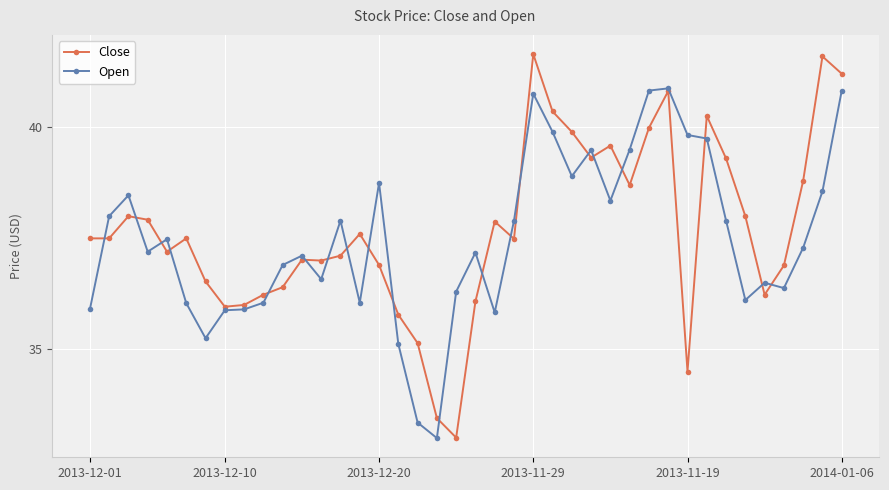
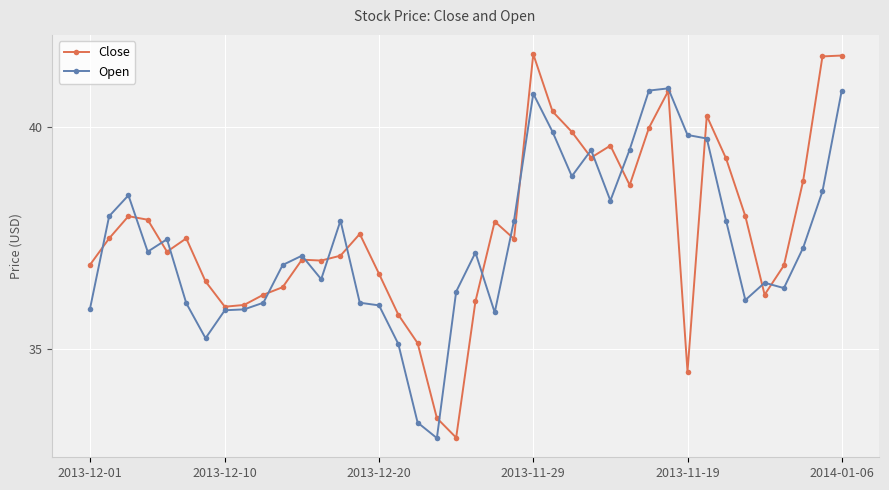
Close, 2013-12-01: 37.5 -> 36.9
Close, 2013-12-20: 36.9 -> 36.7
Open, 2013-12-20: 38.8 -> 36.0
Close, 2014-01-06: 41.2 -> 41.6
